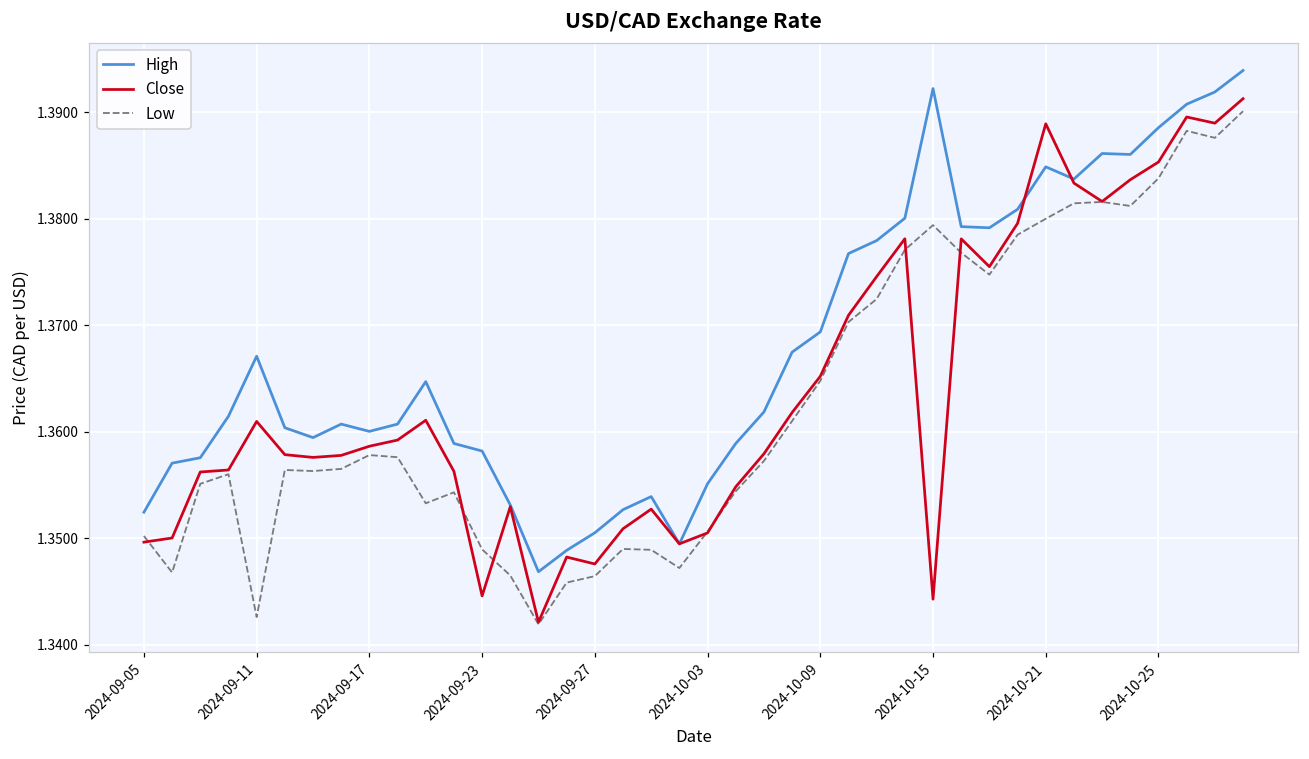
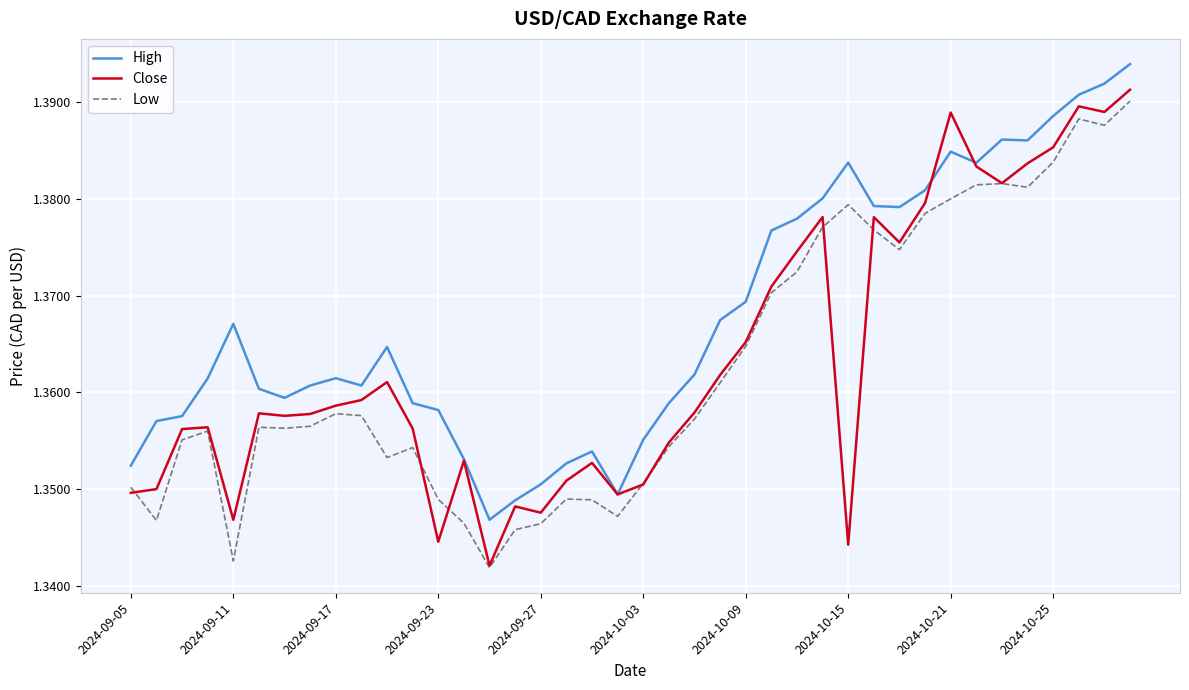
Close, 2024-09-11: 1.361 -> 1.347
High, 2024-09-17: 1.360 -> 1.361
High, 2024-10-15: 1.392 -> 1.384
